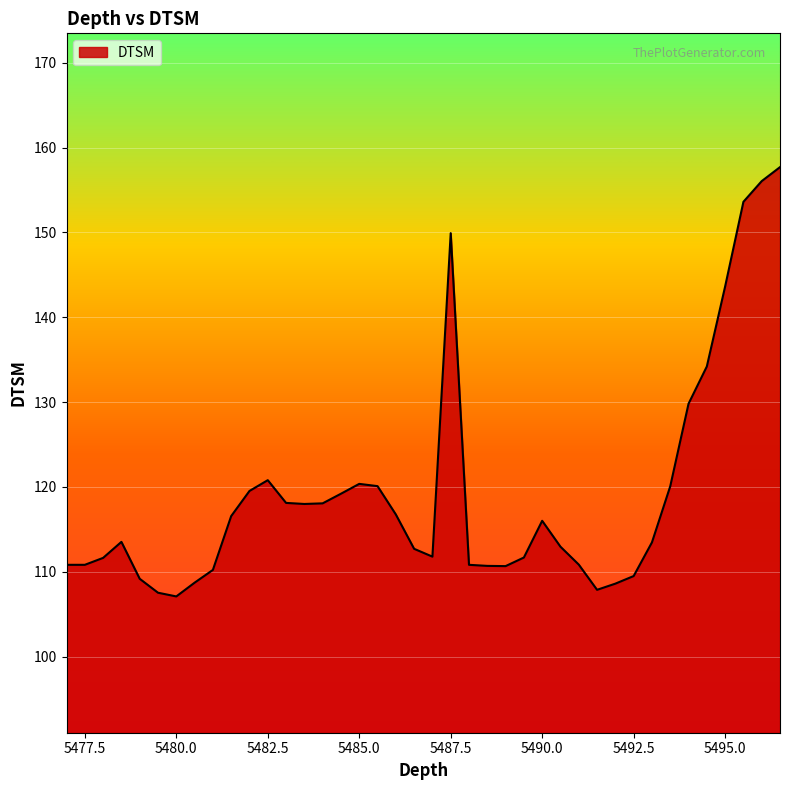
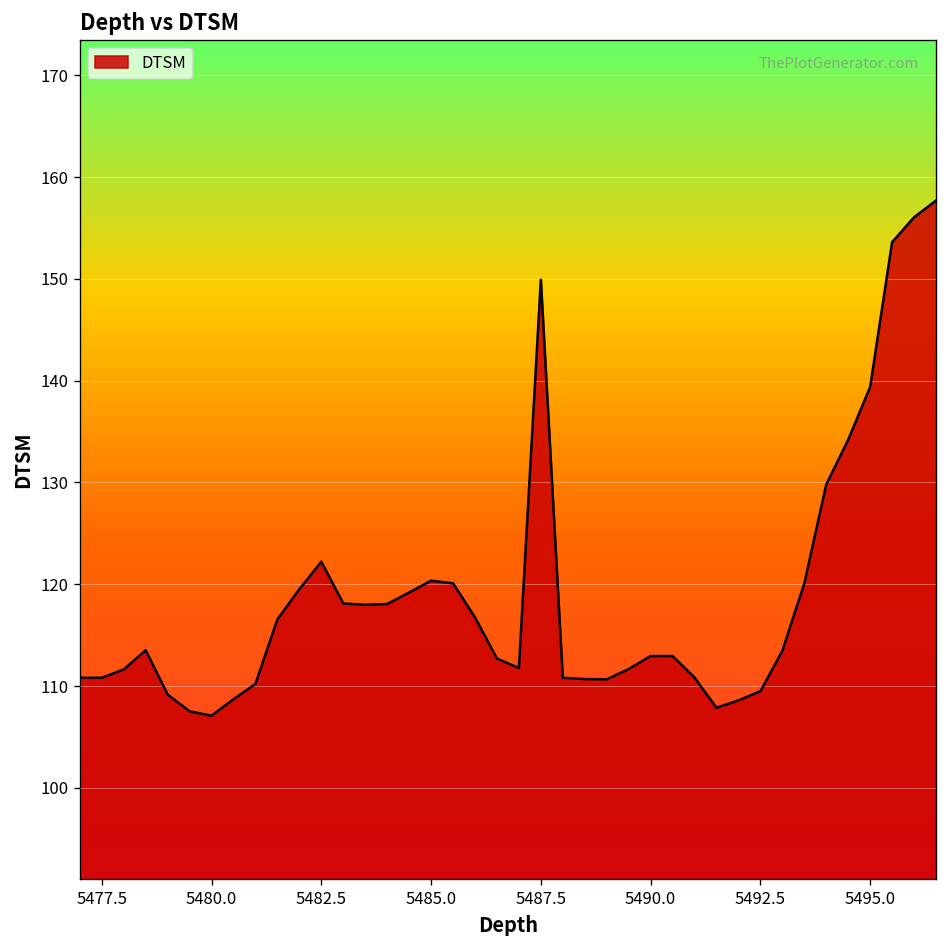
5482.5: 121 -> 122
5490.0: 116 -> 113
5495.0: 144 -> 139
